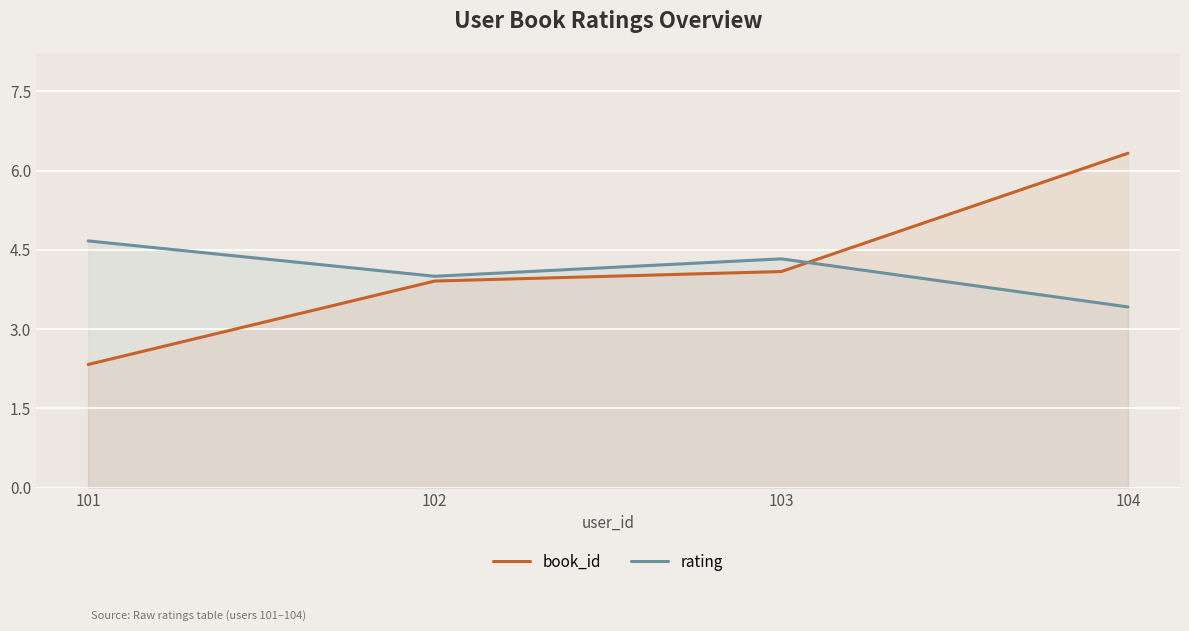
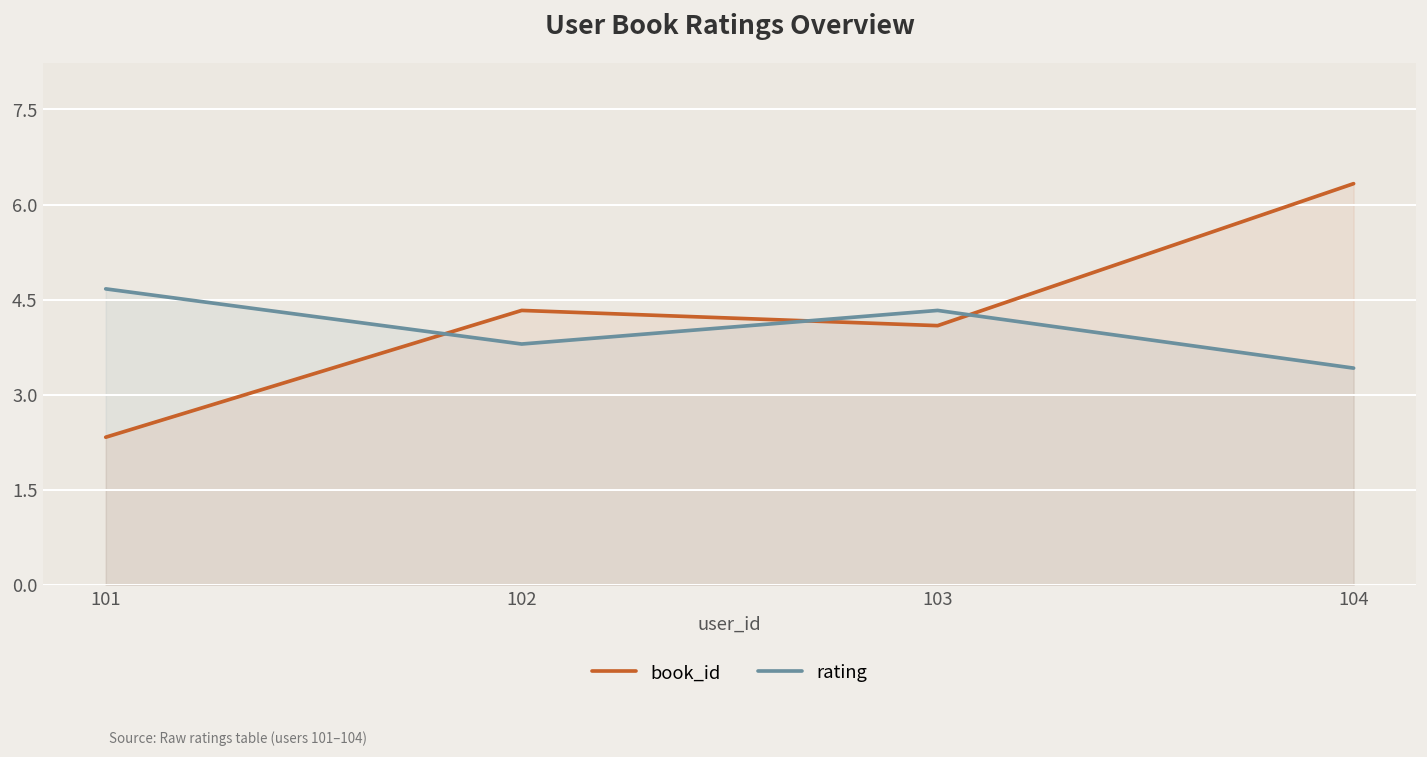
book_id, 102: 3.9 -> 4.3
rating, 102: 4.0 -> 3.8
